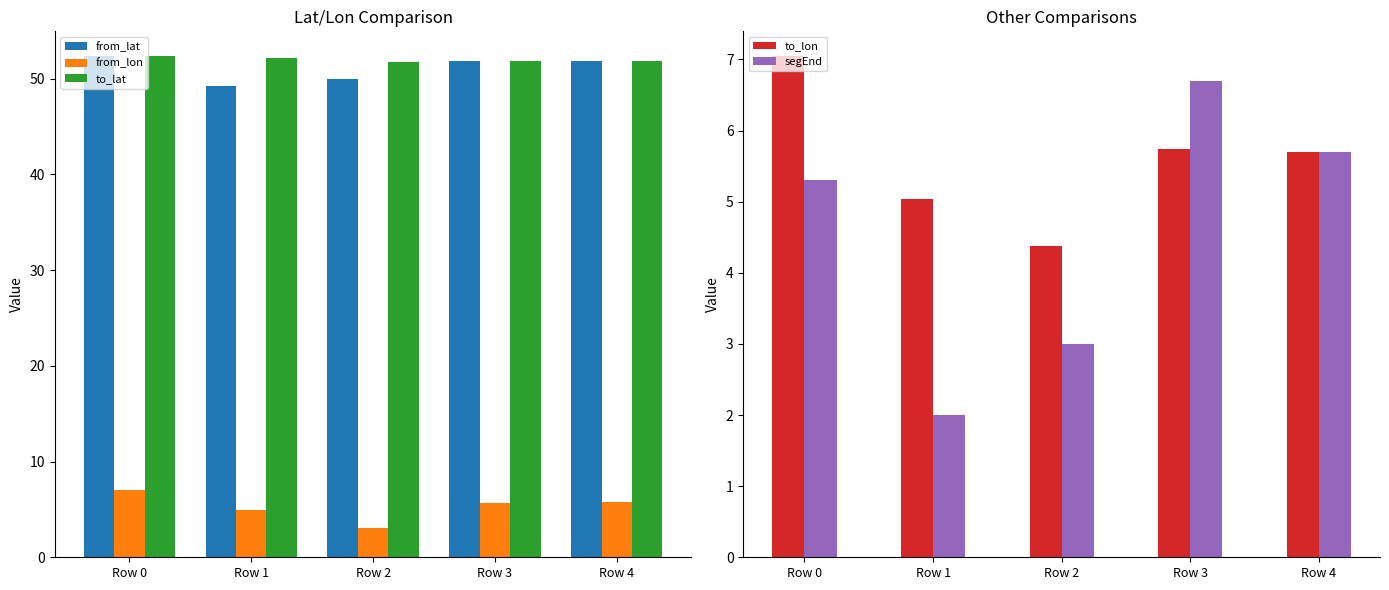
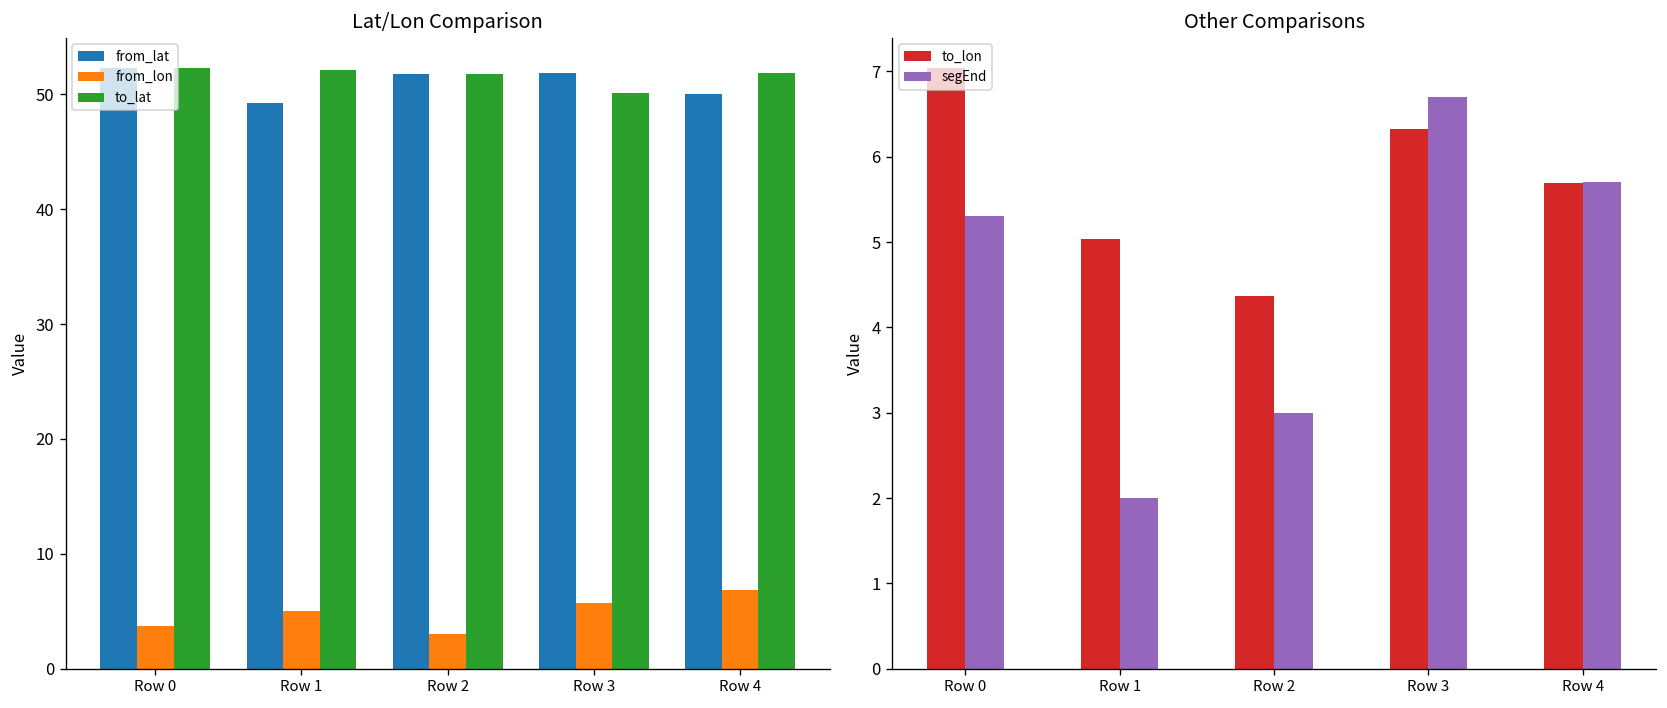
Lat/Lon Comparison, from_lon, Row 0: 7 -> 4
Lat/Lon Comparison, from_lat, Row 2: 50 -> 52
Lat/Lon Comparison, to_lat, Row 3: 52 -> 50
Lat/Lon Comparison, from_lat, Row 4: 52 -> 50
Lat/Lon Comparison, from_lon, Row 4: 6 -> 7
Other Comparisons, to_lon, Row 3: 5.7 -> 6.3
